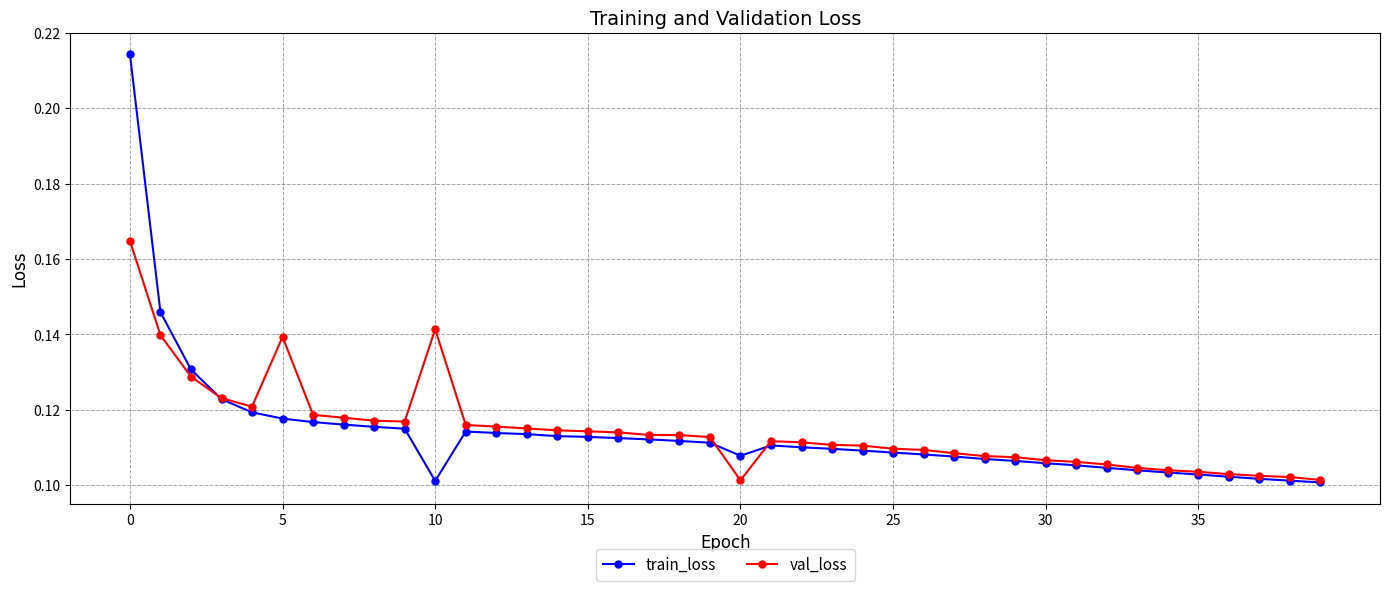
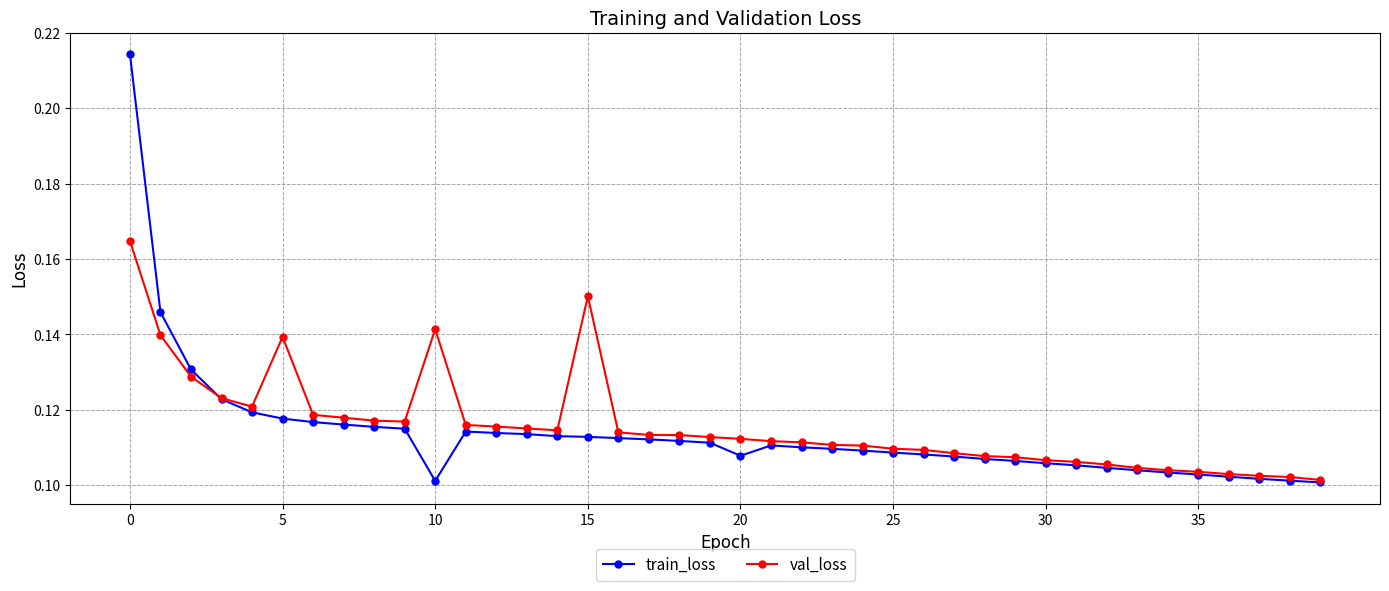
val_loss, 15: 0.114 -> 0.150
val_loss, 20: 0.101 -> 0.112
